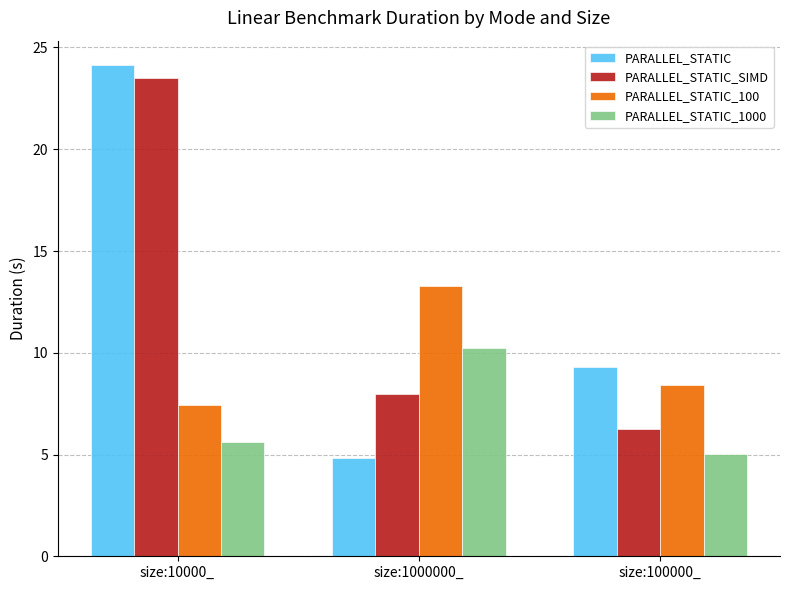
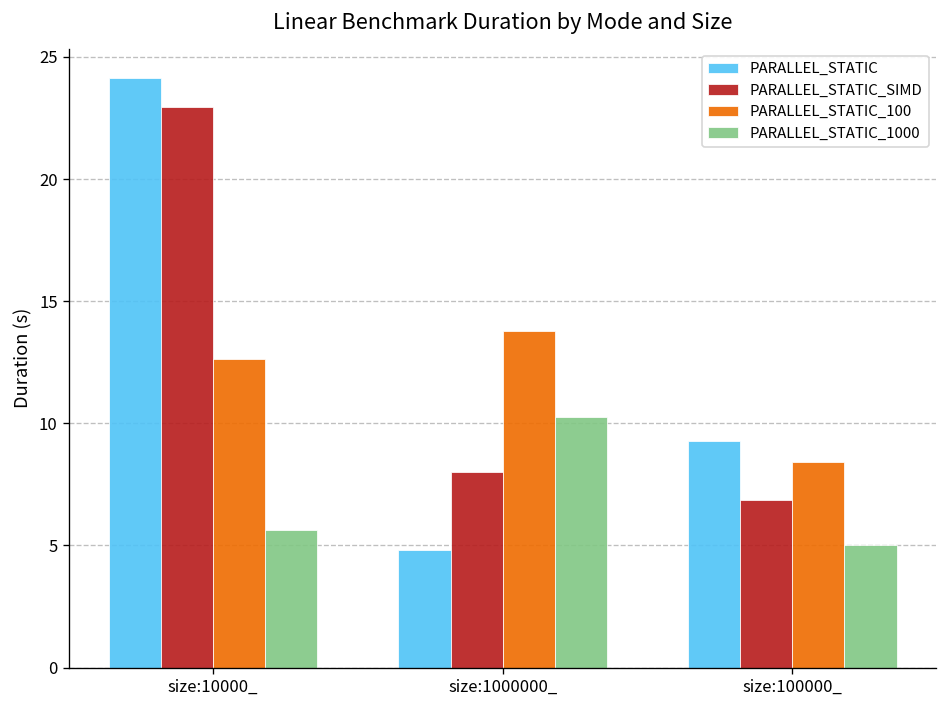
PARALLEL_STATIC_SIMD, size:10000_: 23.5 -> 23.0
PARALLEL_STATIC_100, size:10000_: 7.5 -> 12.6
PARALLEL_STATIC_100, size:1000000_: 13.3 -> 13.8
PARALLEL_STATIC_SIMD, size:100000_: 6.2 -> 6.9
